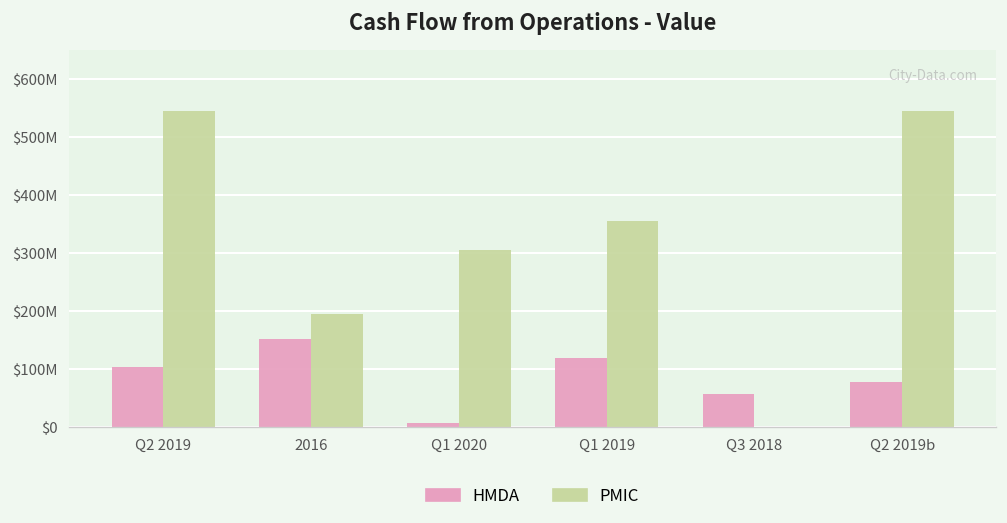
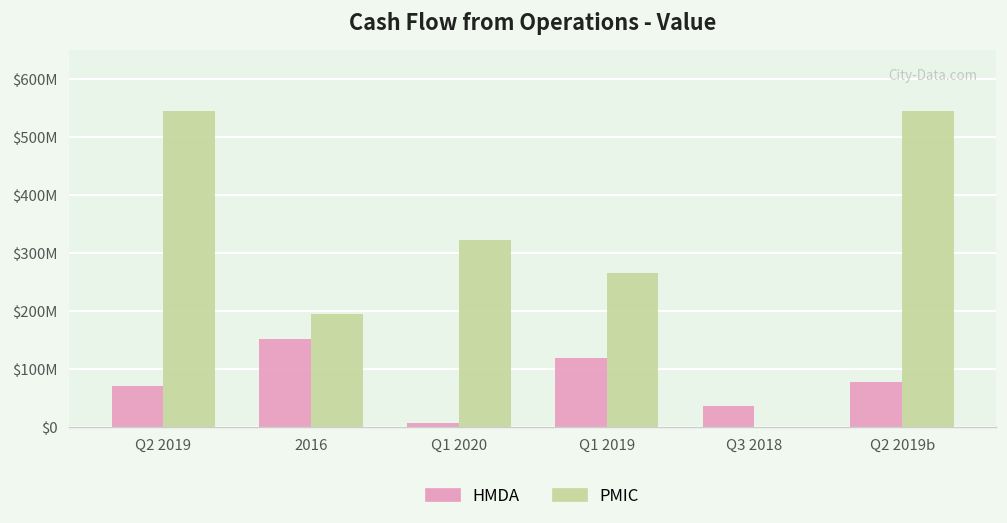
HMDA, Q2 2019: $100000000 -> $70000000
PMIC, Q1 2020: $310000000 -> $320000000
PMIC, Q1 2019: $360000000 -> $260000000
HMDA, Q3 2018: $60000000 -> $40000000
